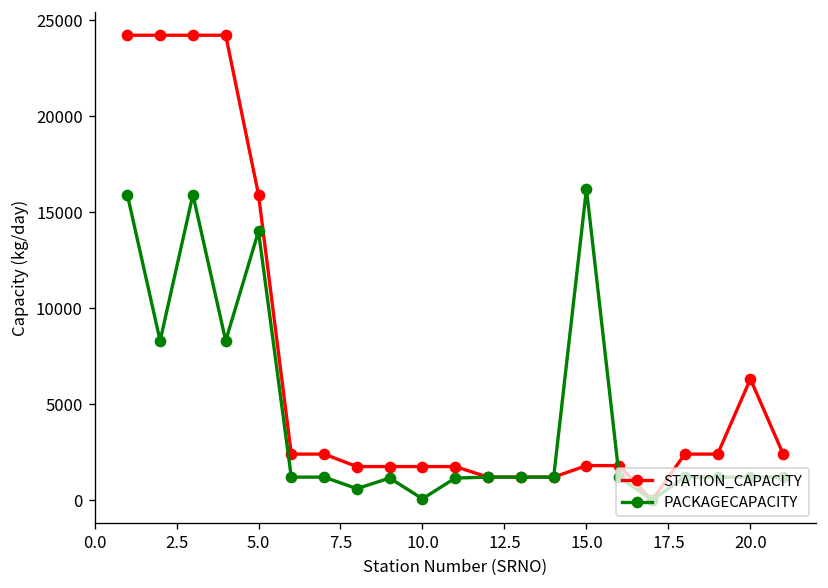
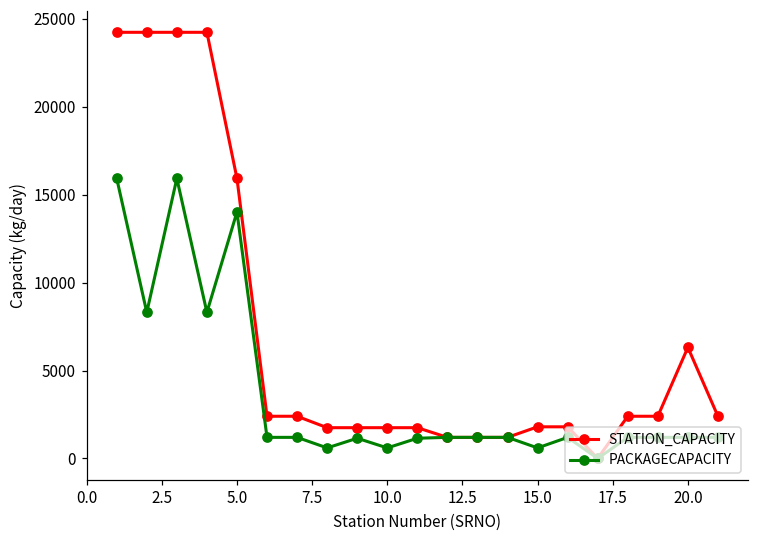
PACKAGECAPACITY, 10.0: 100 -> 600
PACKAGECAPACITY, 15.0: 16200 -> 600
